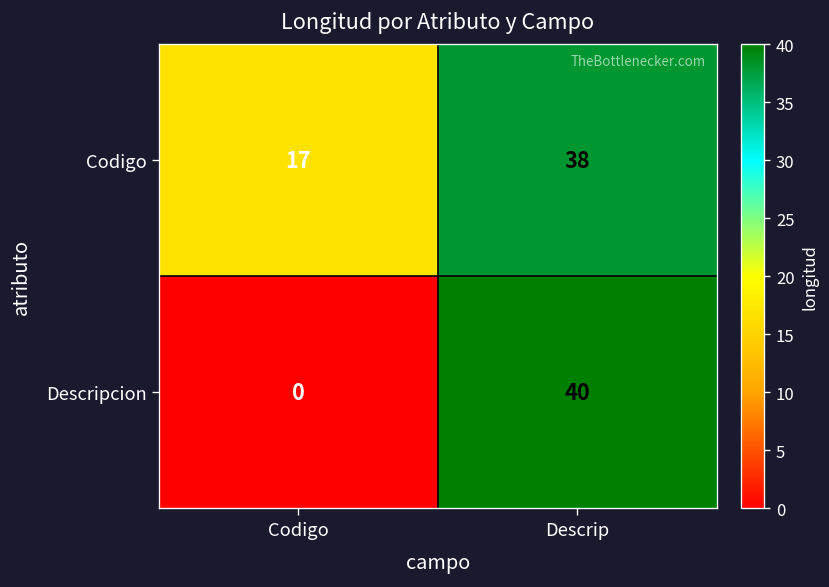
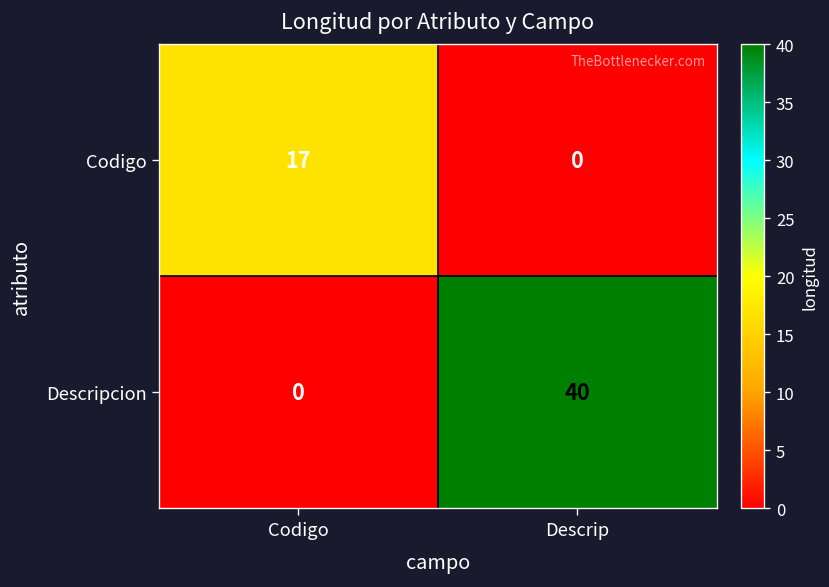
Codigo, Descrip: 38 -> 0
